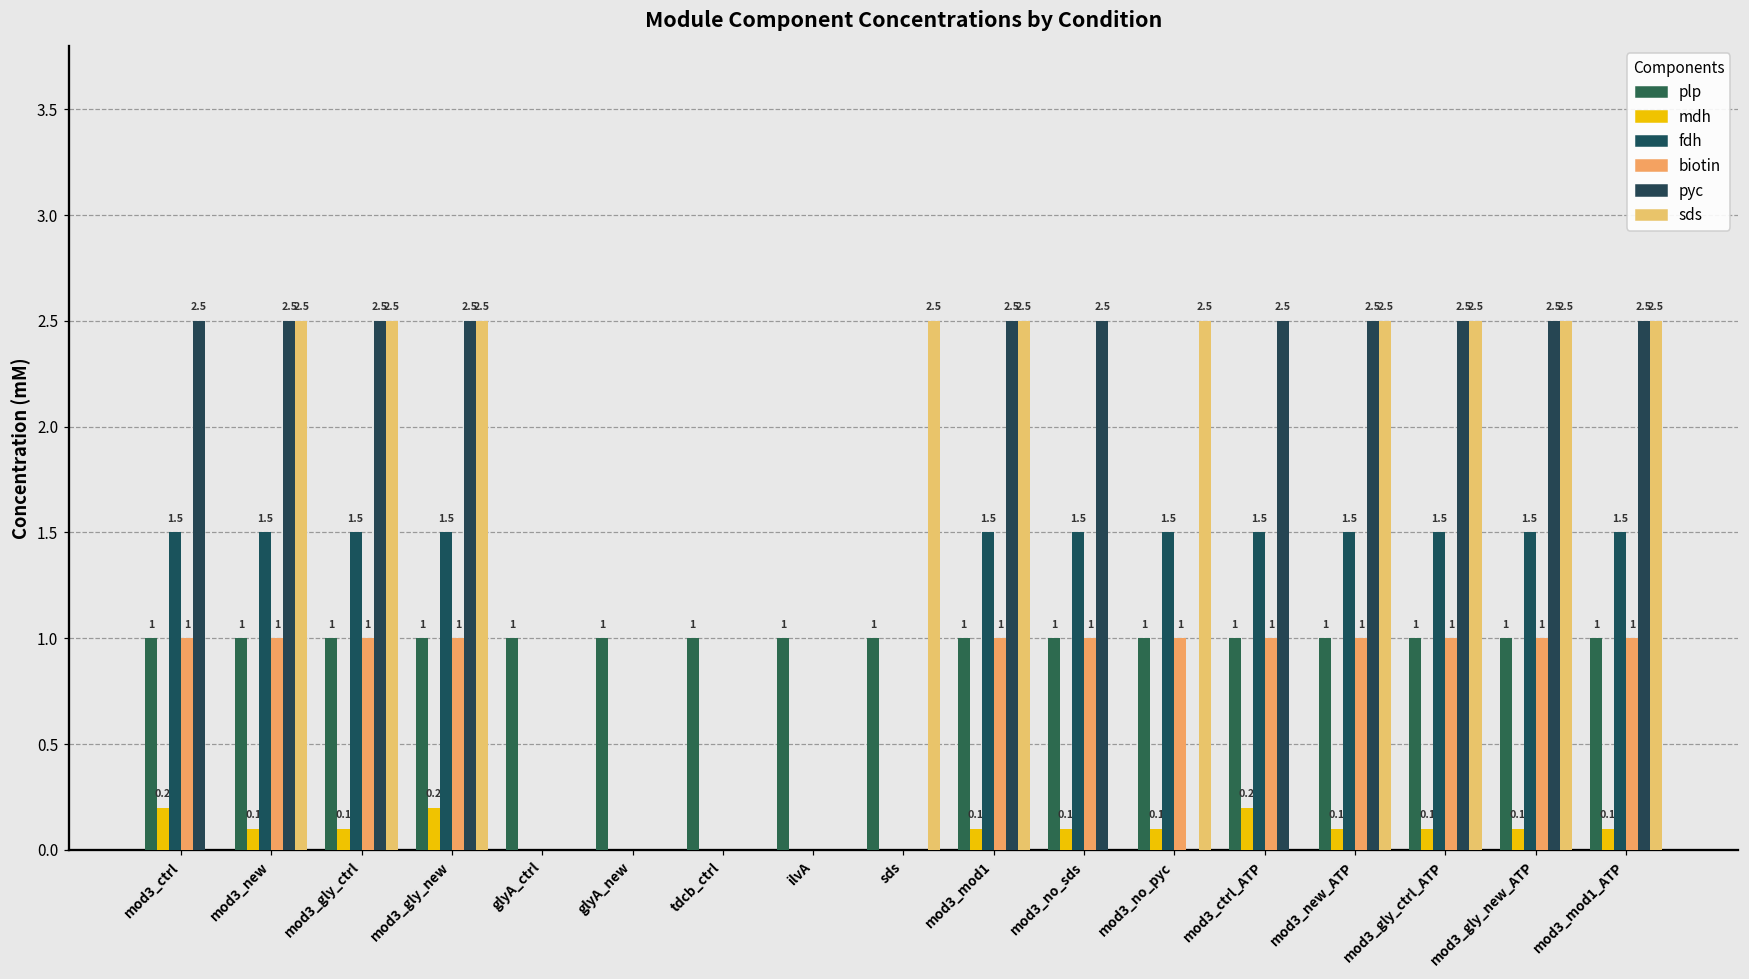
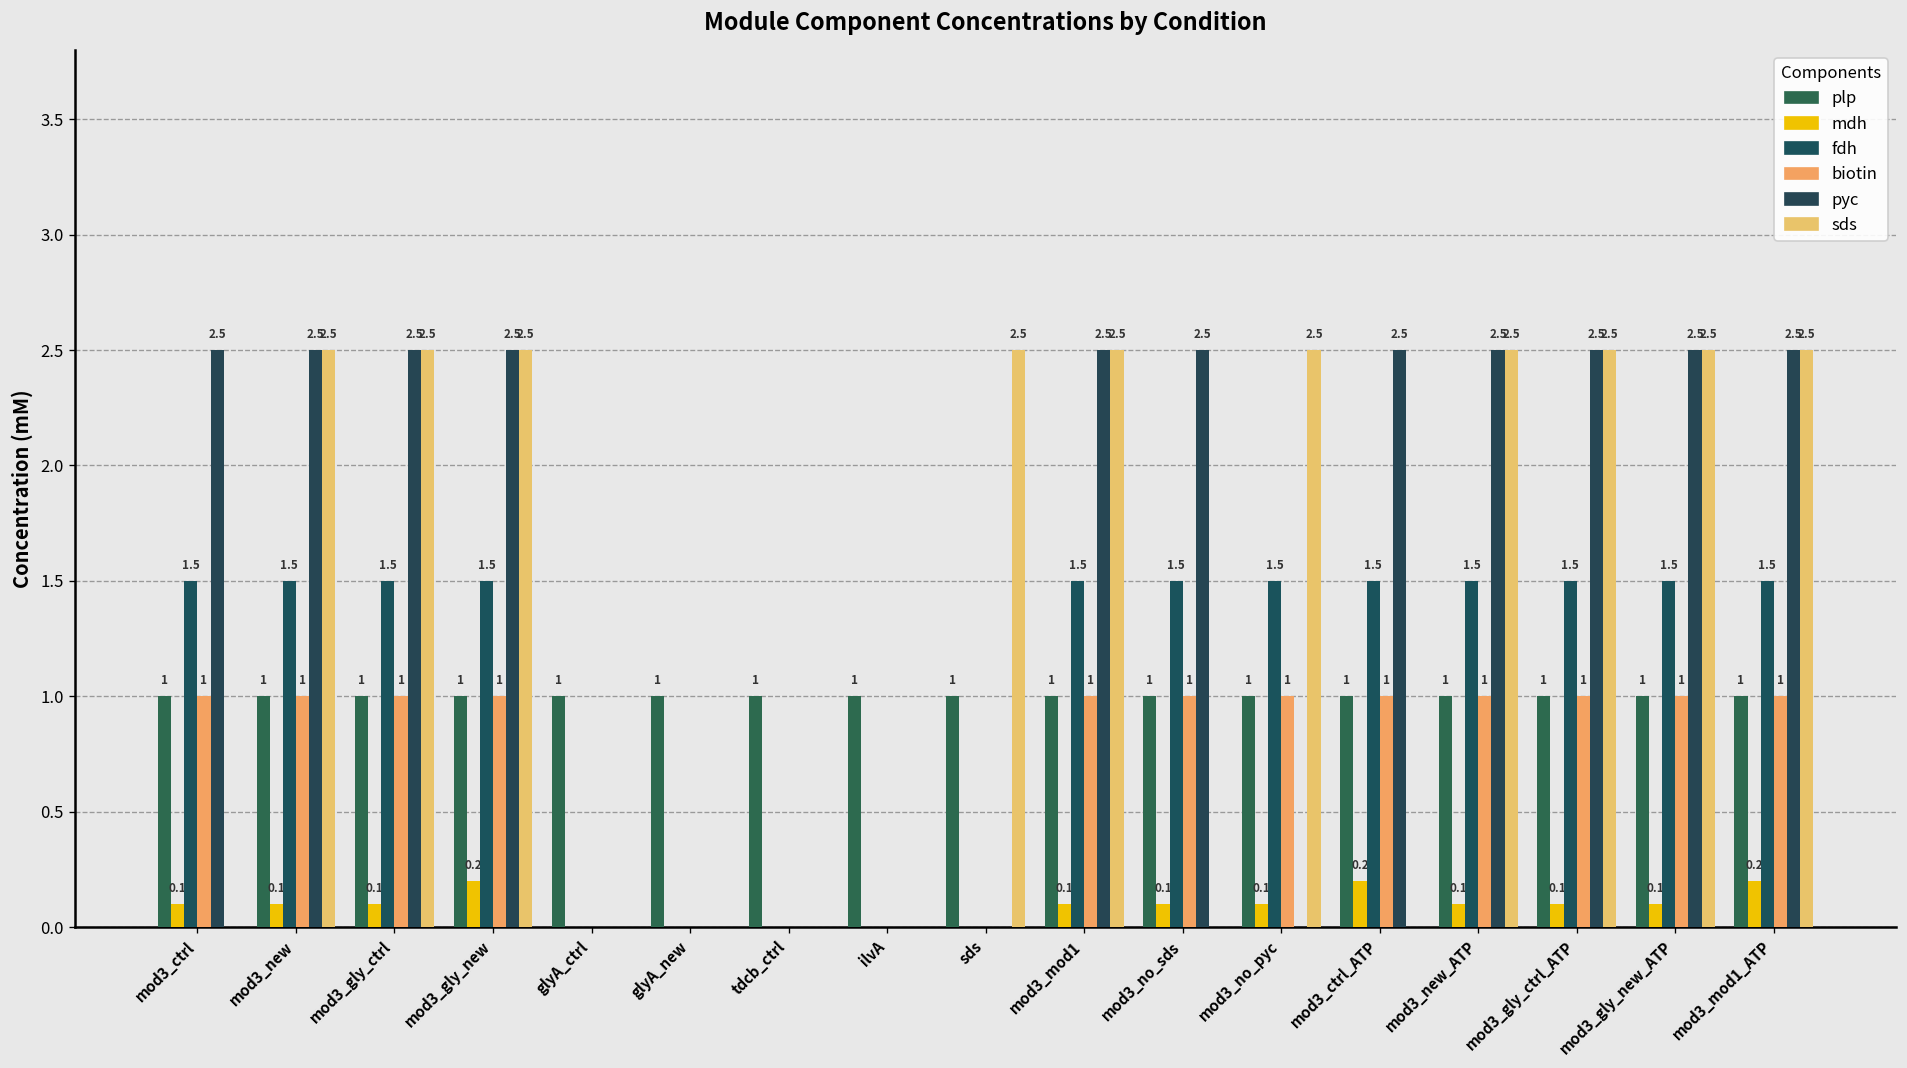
mdh, mod3_ctrl: 0.2 -> 0.1
mdh, mod3_mod1_ATP: 0.1 -> 0.2
